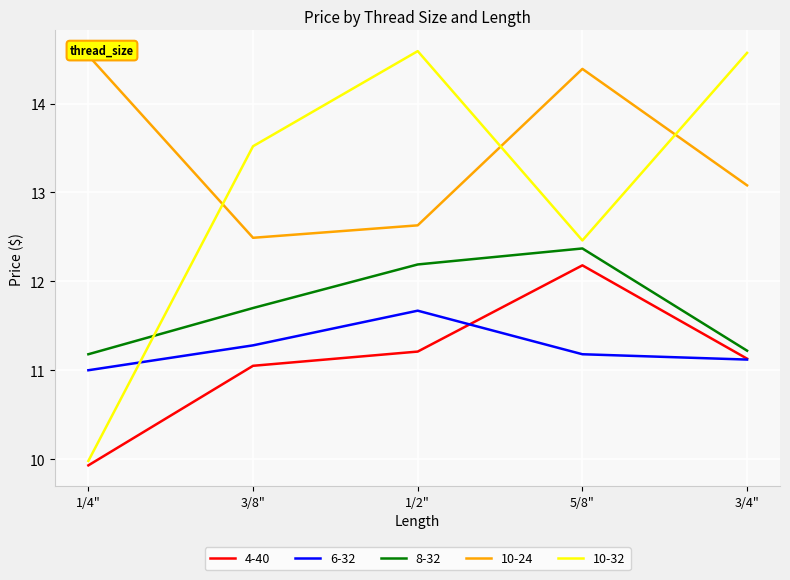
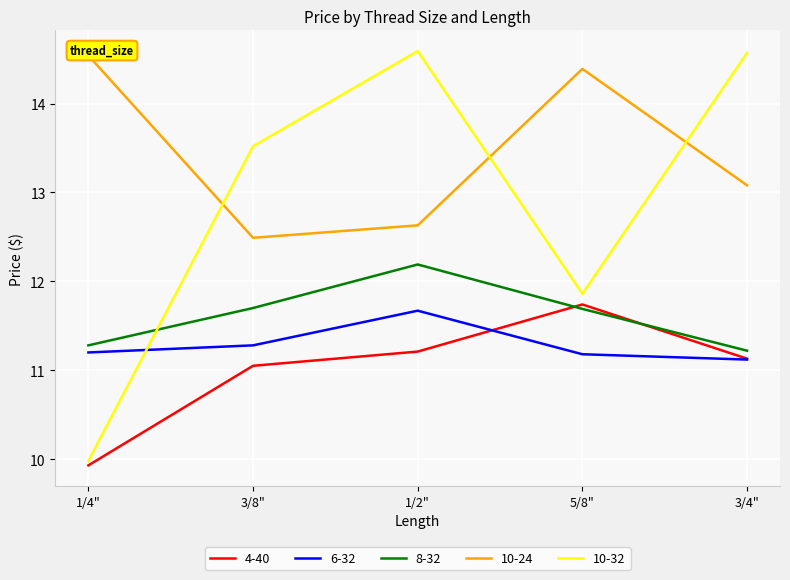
6-32, 1/4": 11.0 -> 11.2
8-32, 1/4": 11.2 -> 11.3
4-40, 5/8": 12.2 -> 11.7
8-32, 5/8": 12.4 -> 11.7
10-32, 5/8": 12.5 -> 11.9
